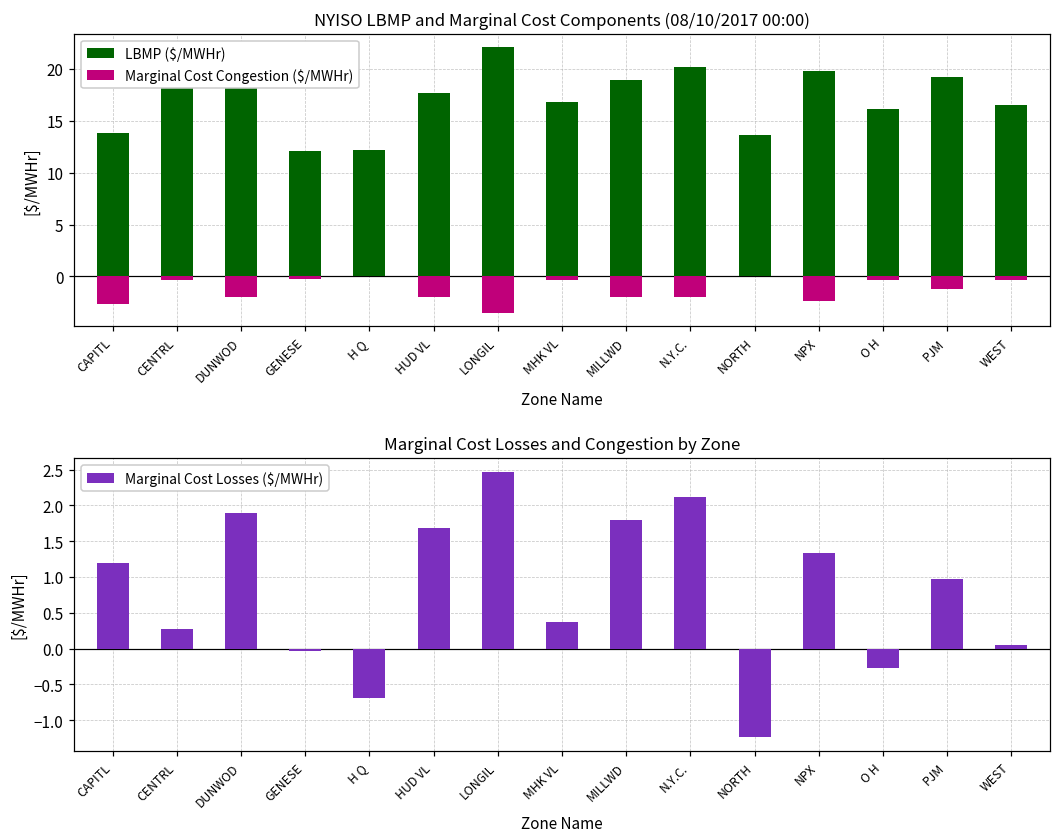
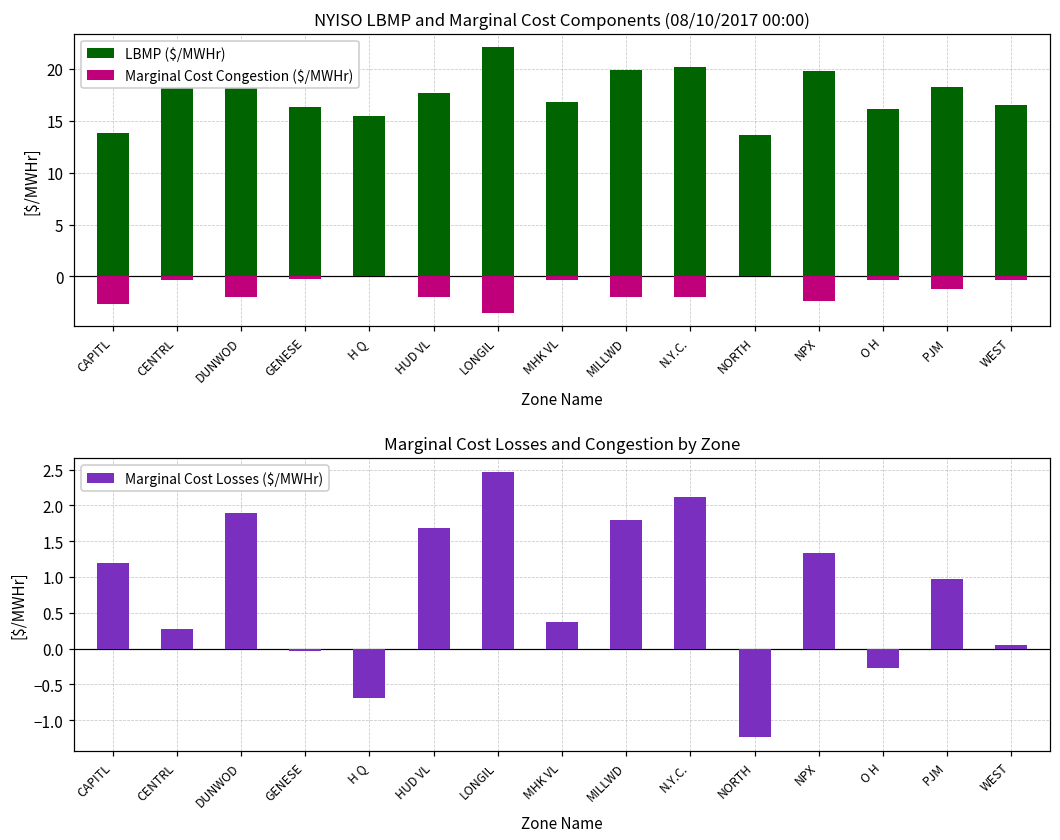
NYISO LBMP and Marginal Cost Components (08/10/2017 00:00), LBMP ($/MWHr), GENESE: 12 -> 16
NYISO LBMP and Marginal Cost Components (08/10/2017 00:00), LBMP ($/MWHr), H Q: 12 -> 15
NYISO LBMP and Marginal Cost Components (08/10/2017 00:00), LBMP ($/MWHr), MILLWD: 19 -> 20
NYISO LBMP and Marginal Cost Components (08/10/2017 00:00), LBMP ($/MWHr), PJM: 19 -> 18
